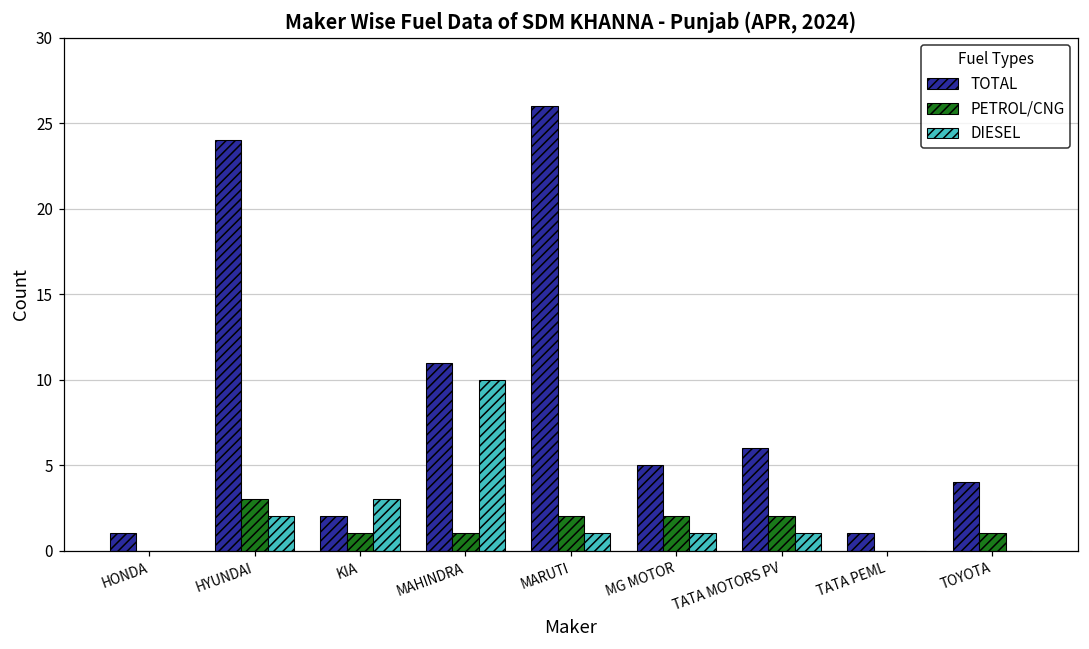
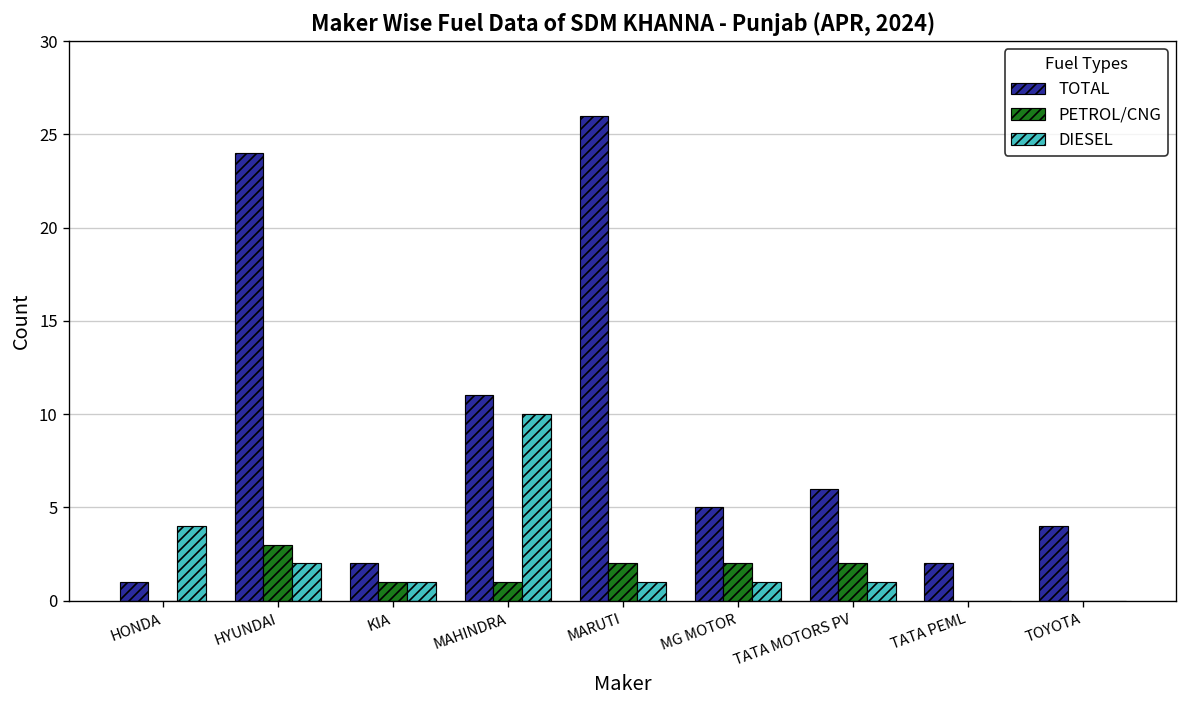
DIESEL, HONDA: 0 -> 4
DIESEL, KIA: 3 -> 1
TOTAL, TATA PEML: 1 -> 2
PETROL/CNG, TOYOTA: 1 -> 0
